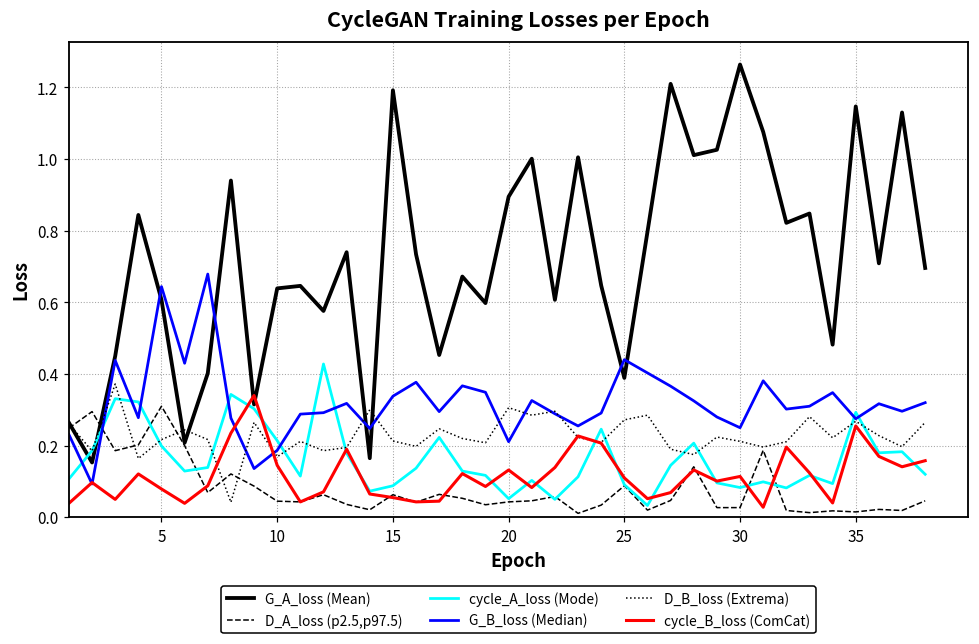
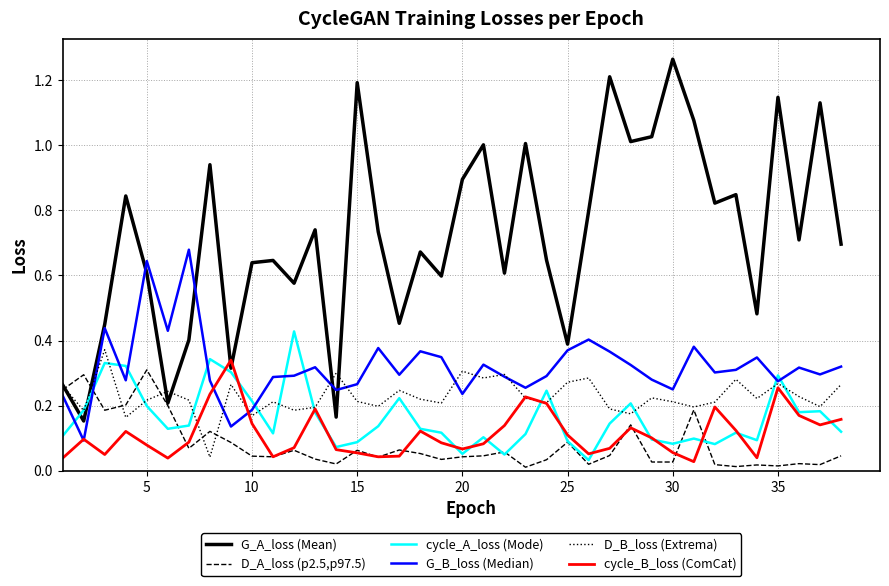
G_B_loss (Median), 15: 0.34 -> 0.27
G_B_loss (Median), 20: 0.21 -> 0.24
cycle_B_loss (ComCat), 20: 0.13 -> 0.07
G_B_loss (Median), 25: 0.44 -> 0.37
cycle_B_loss (ComCat), 30: 0.11 -> 0.06
